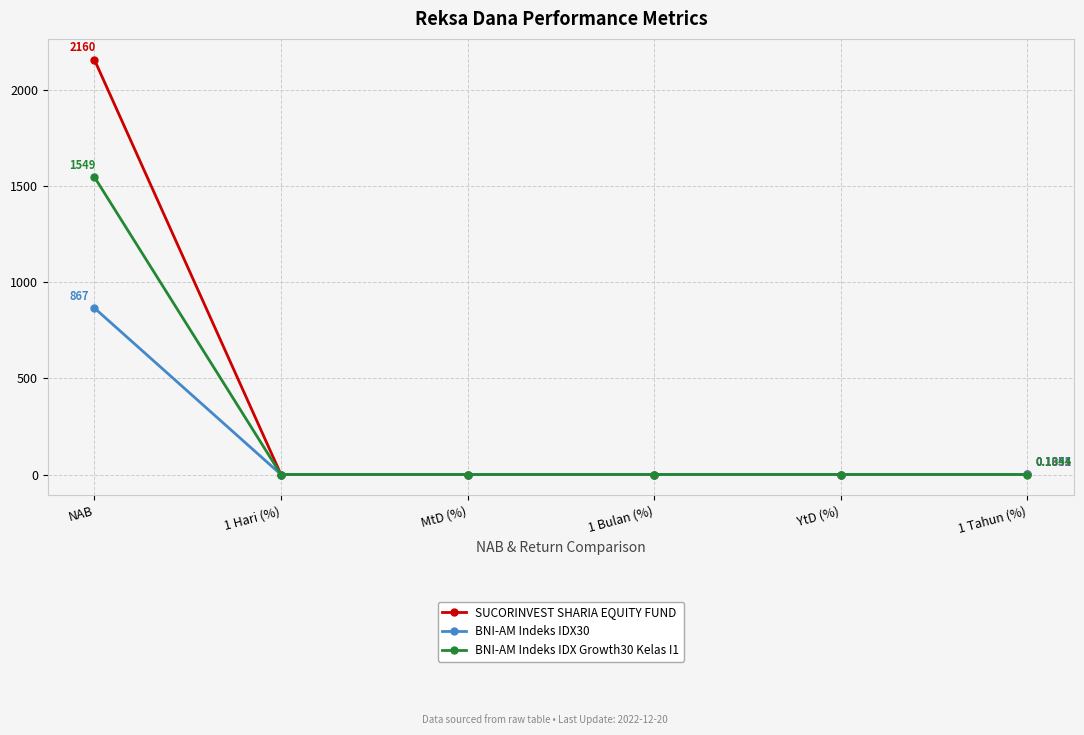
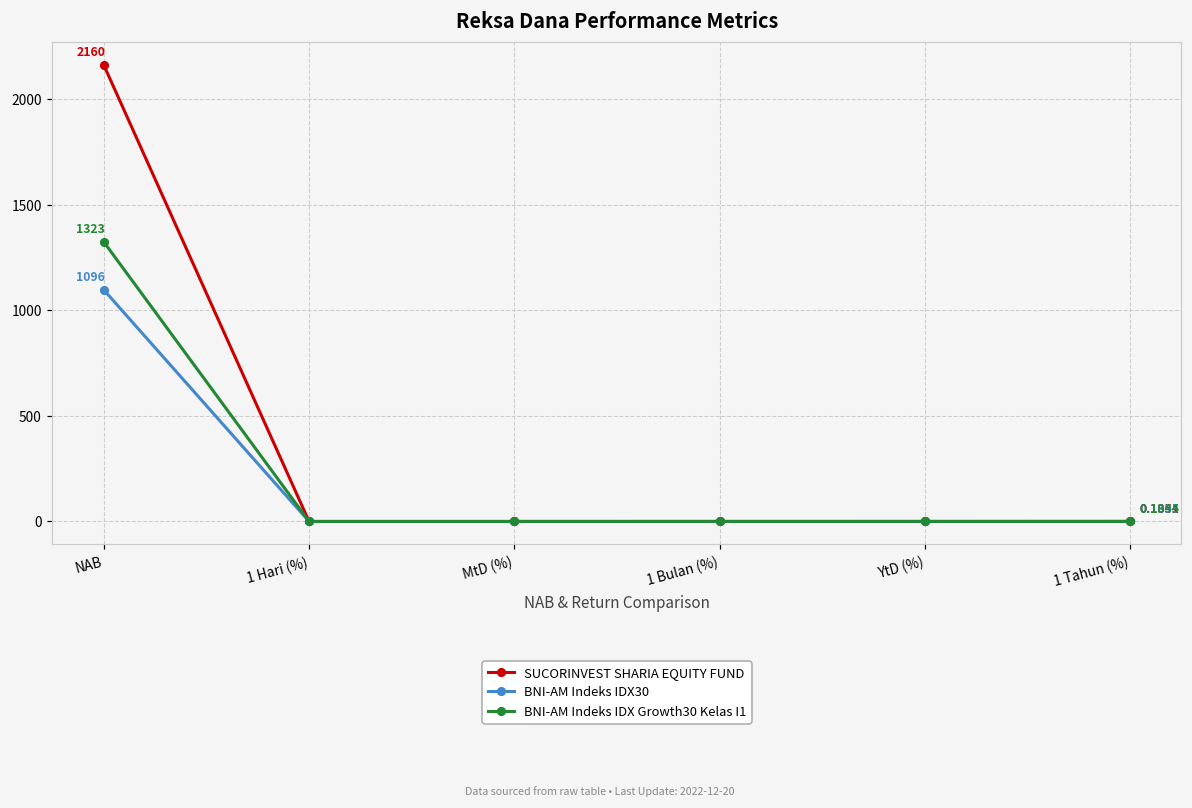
BNI-AM Indeks IDX30, NAB: 867 -> 1096
BNI-AM Indeks IDX Growth30 Kelas I1, NAB: 1549 -> 1323
